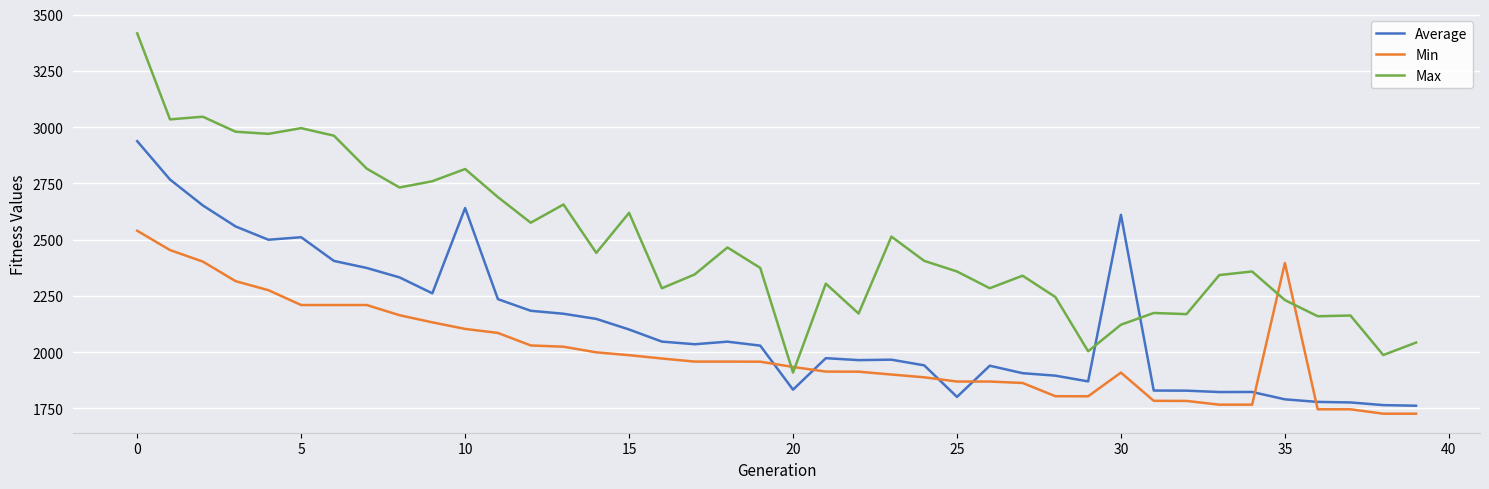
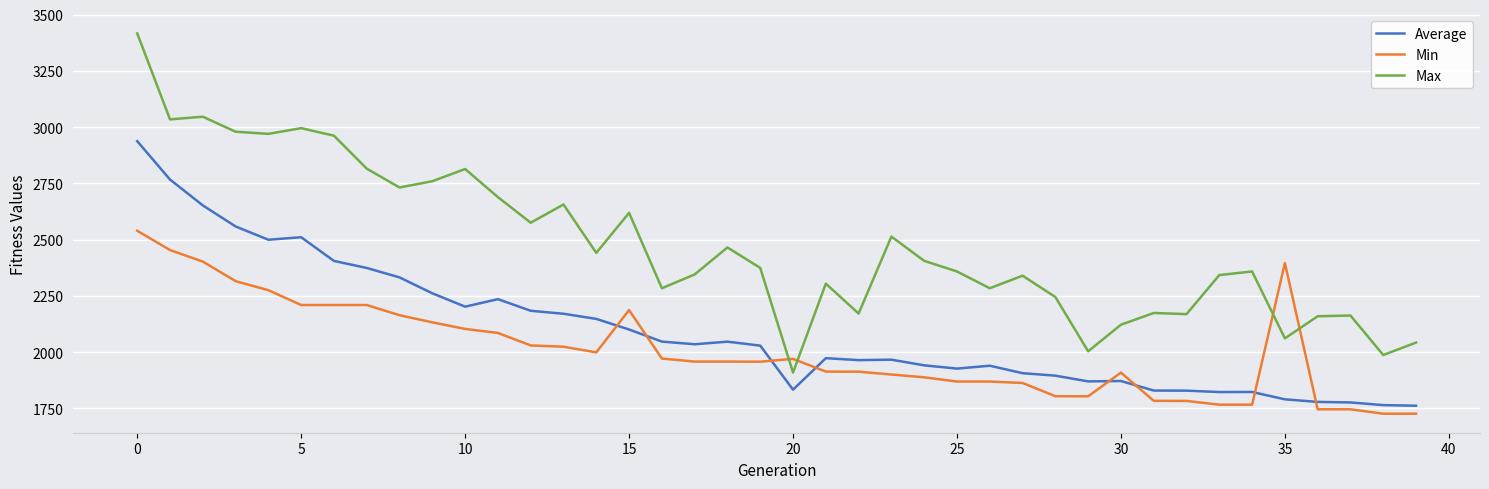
Average, 10: 2640 -> 2200
Min, 15: 1990 -> 2190
Min, 20: 1930 -> 1970
Average, 25: 1800 -> 1930
Average, 30: 2610 -> 1870
Max, 35: 2230 -> 2060
